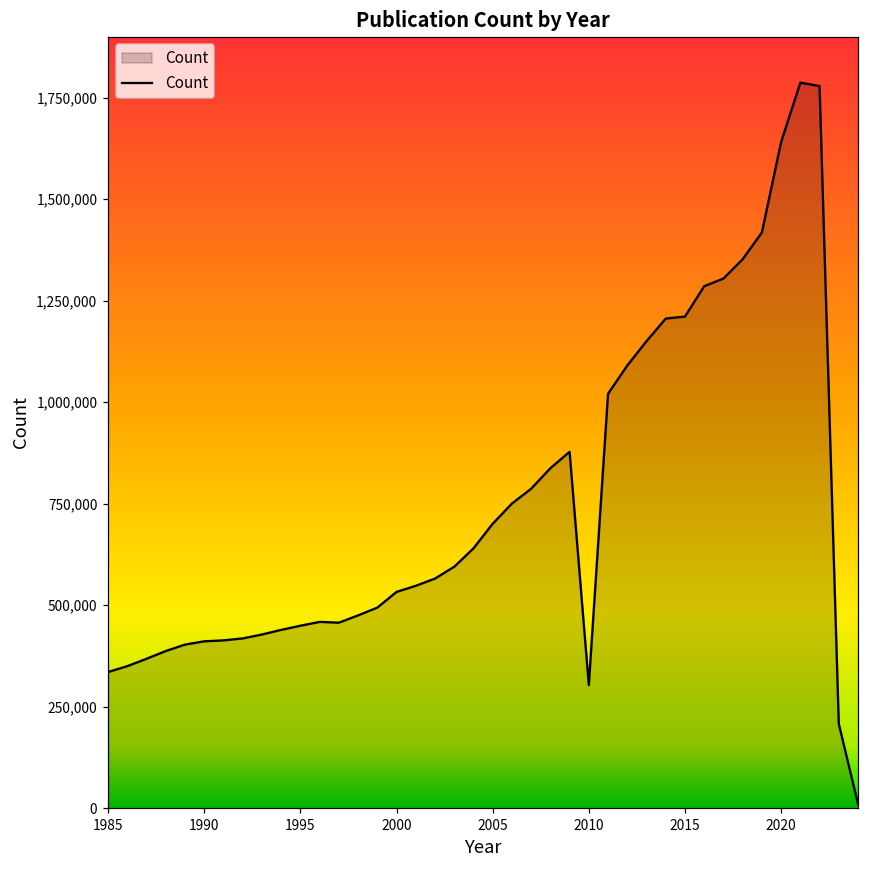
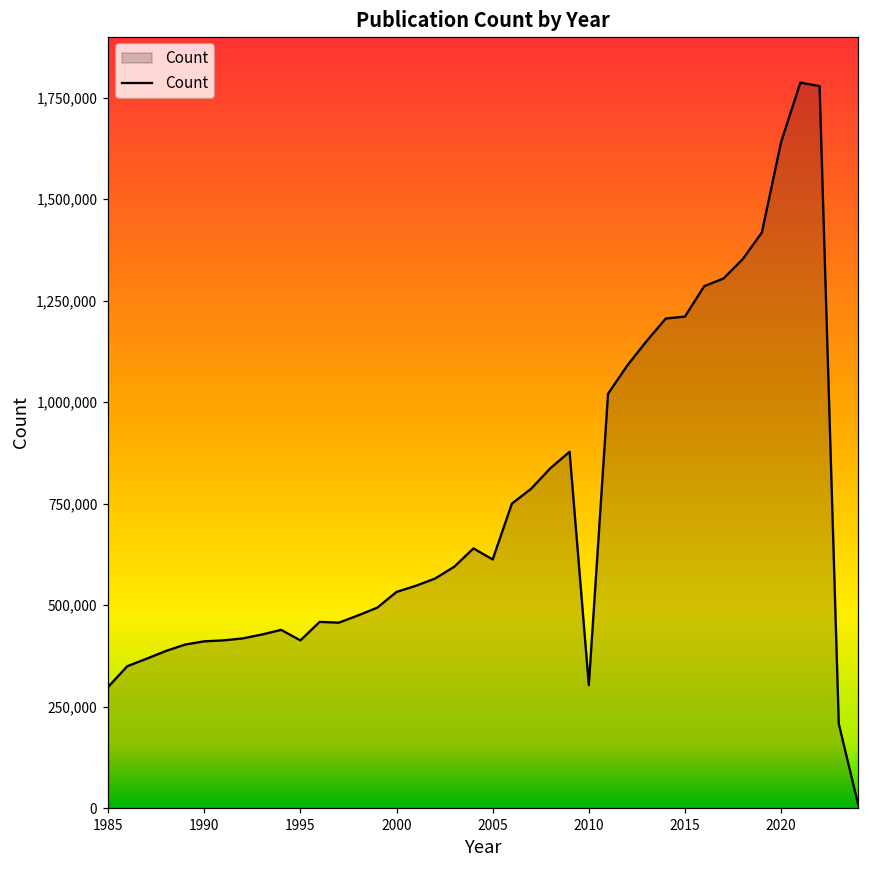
1985: 340,000 -> 300,000
1995: 450,000 -> 410,000
2005: 700,000 -> 610,000
